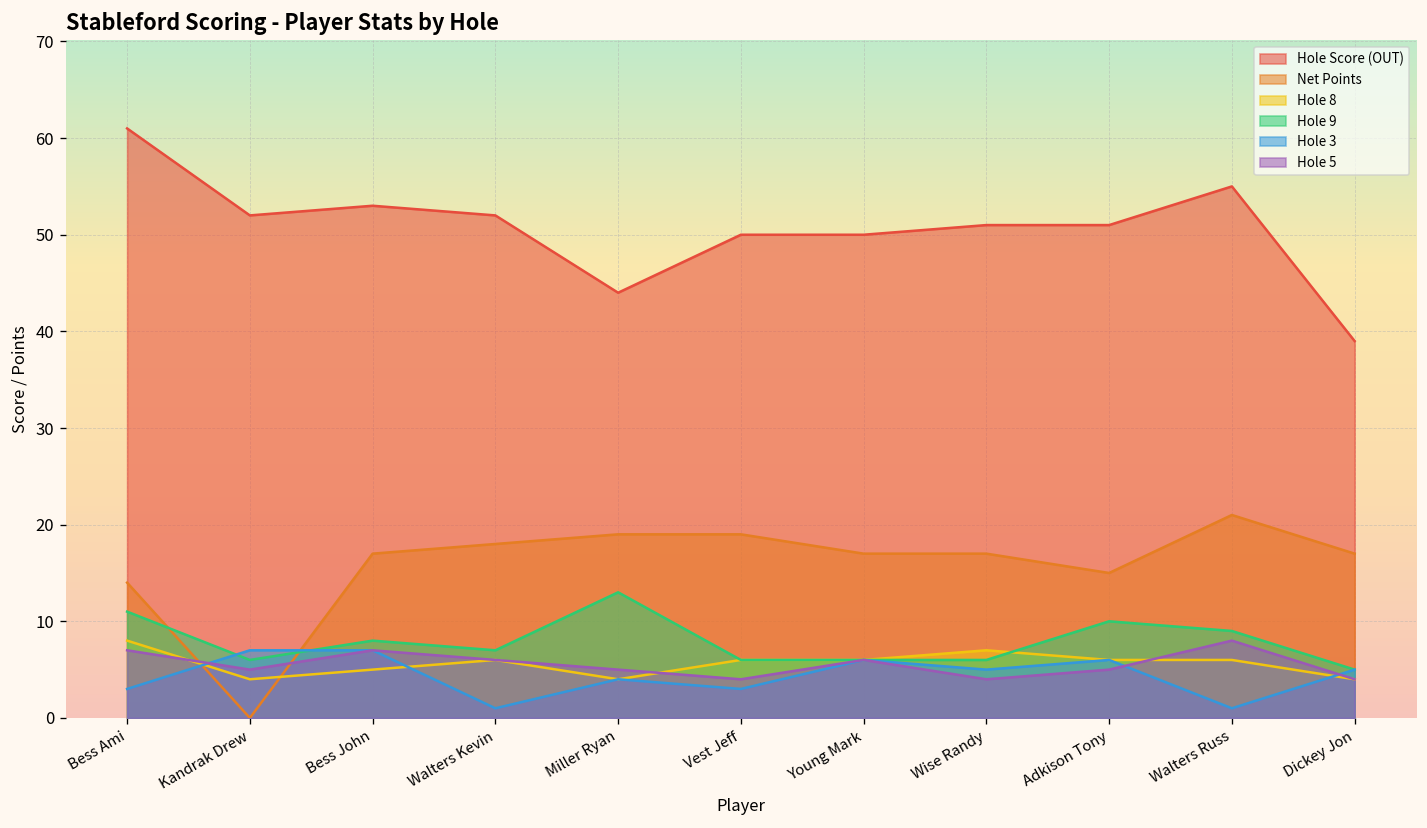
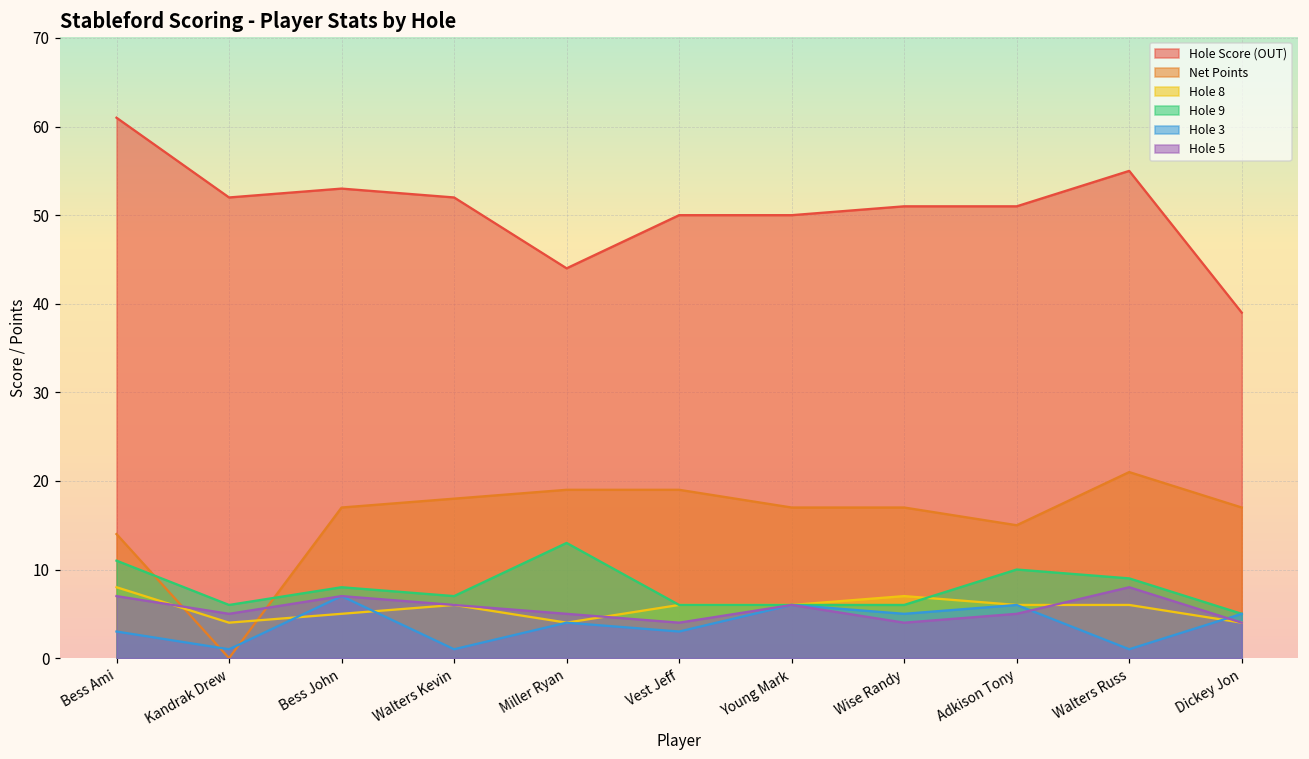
Hole 3, Kandrak Drew: 7 -> 1
